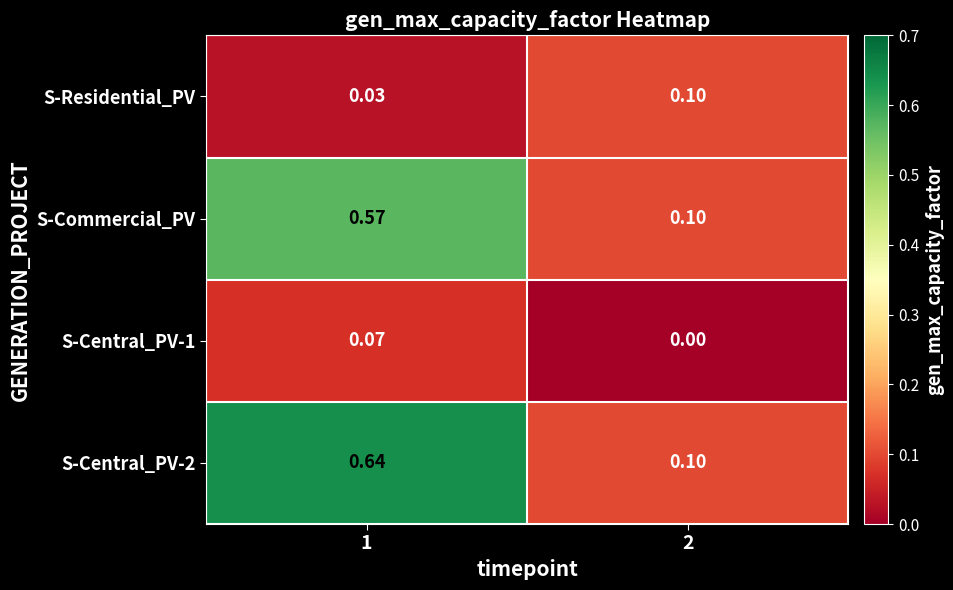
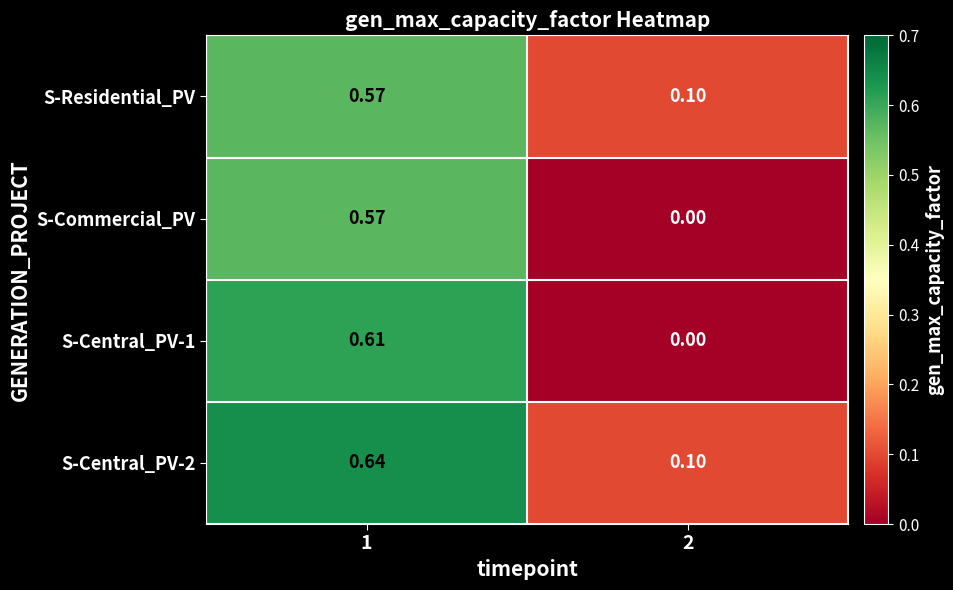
S-Residential_PV, 1: 0.03 -> 0.57
S-Commercial_PV, 2: 0.10 -> 0.00
S-Central_PV-1, 1: 0.07 -> 0.61
